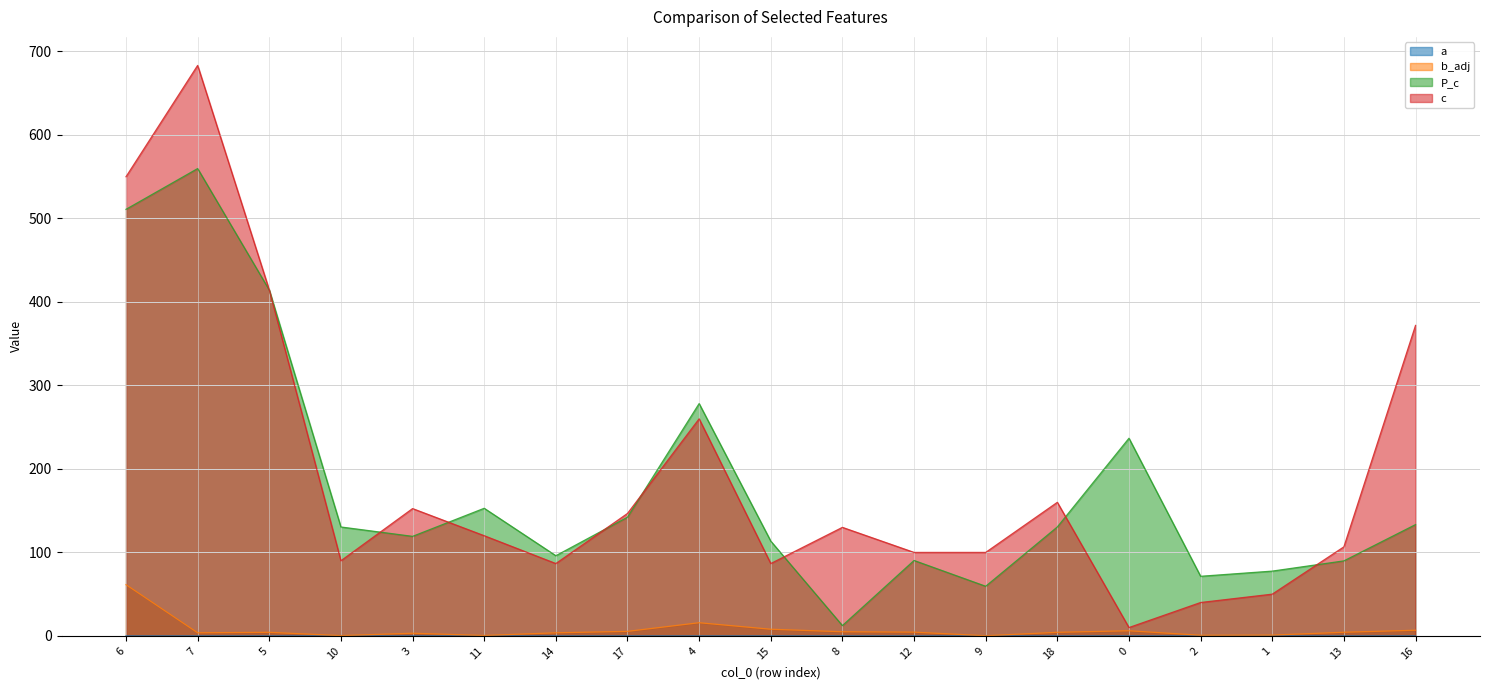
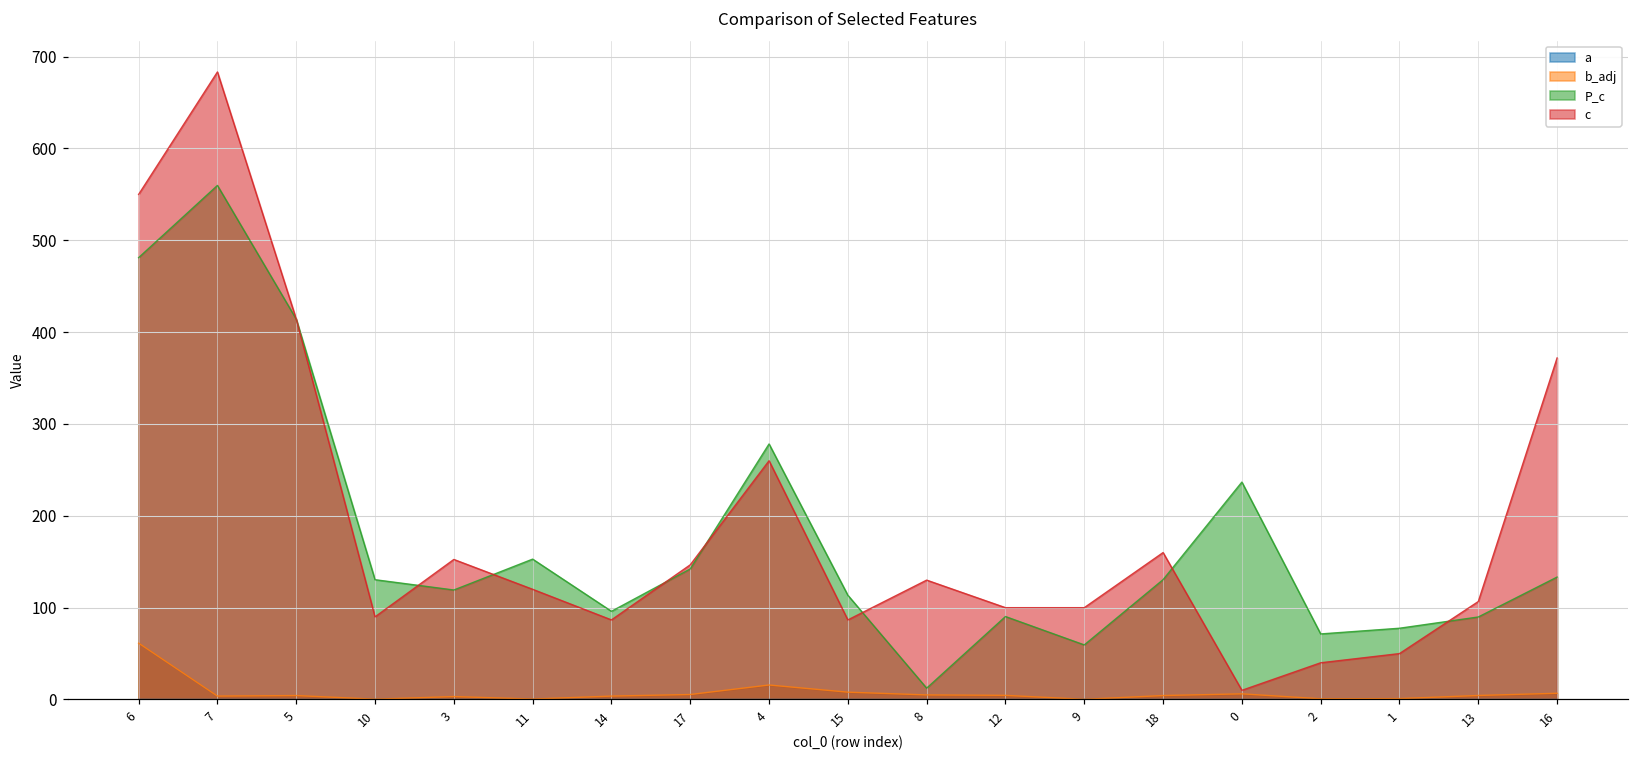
P_c, 6: 510 -> 480
